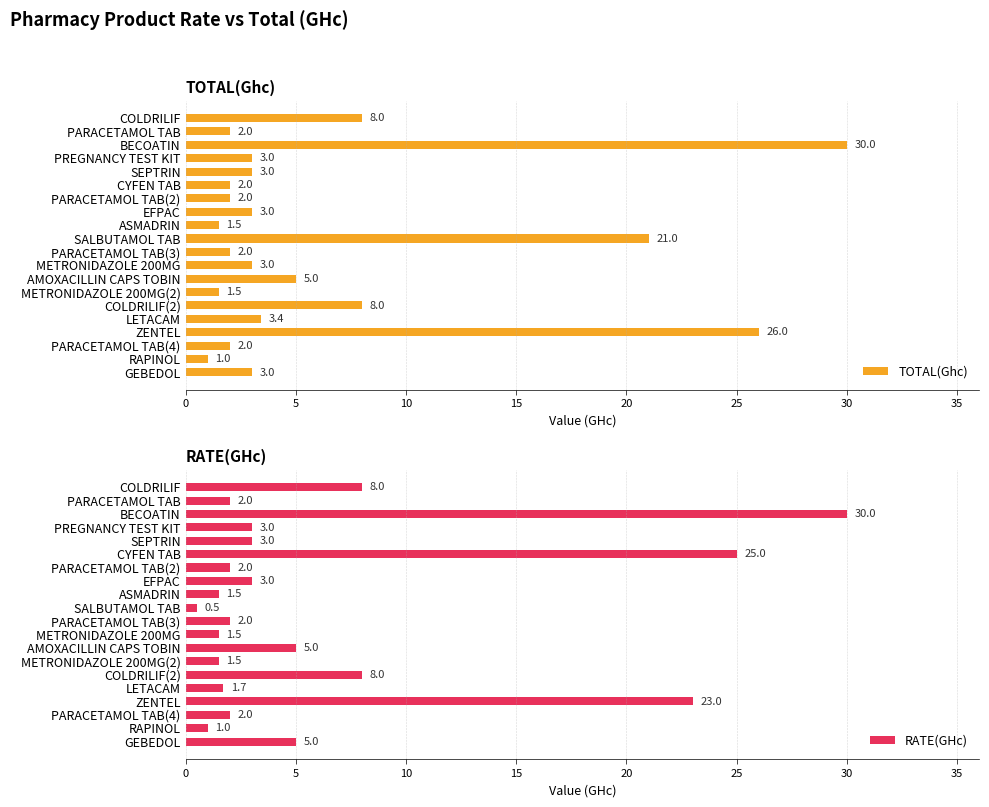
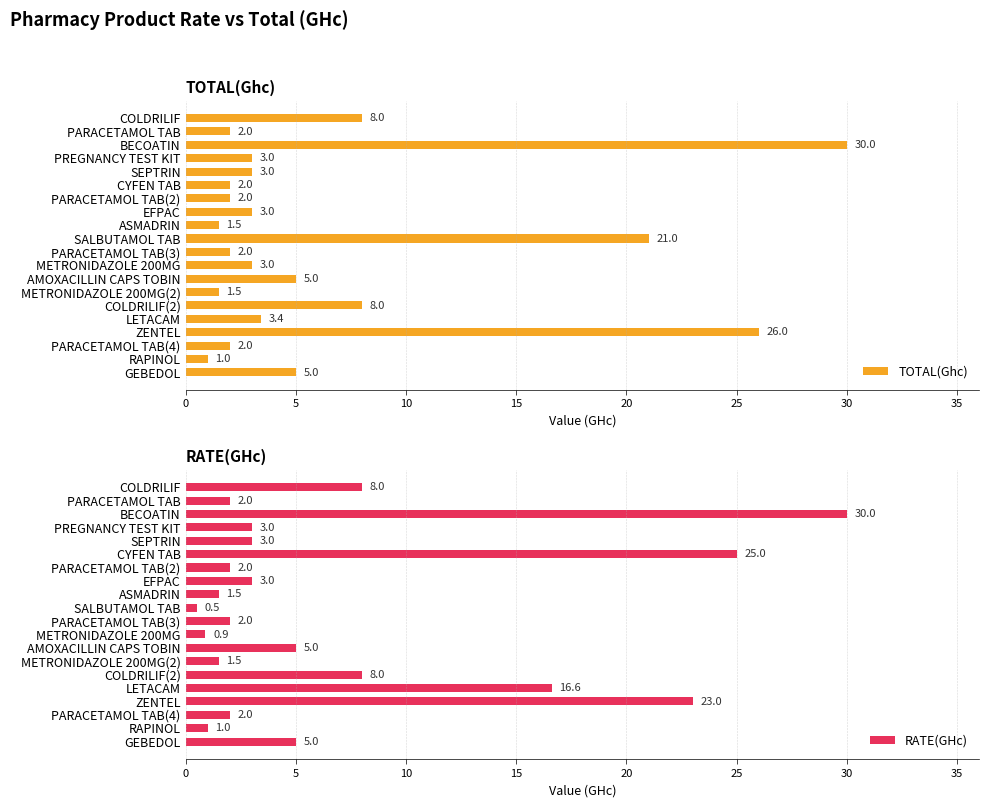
TOTAL(Ghc), GEBEDOL: 3.0 -> 5.0
RATE(GHc), METRONIDAZOLE 200MG: 1.5 -> 0.9
RATE(GHc), LETACAM: 1.7 -> 16.6
